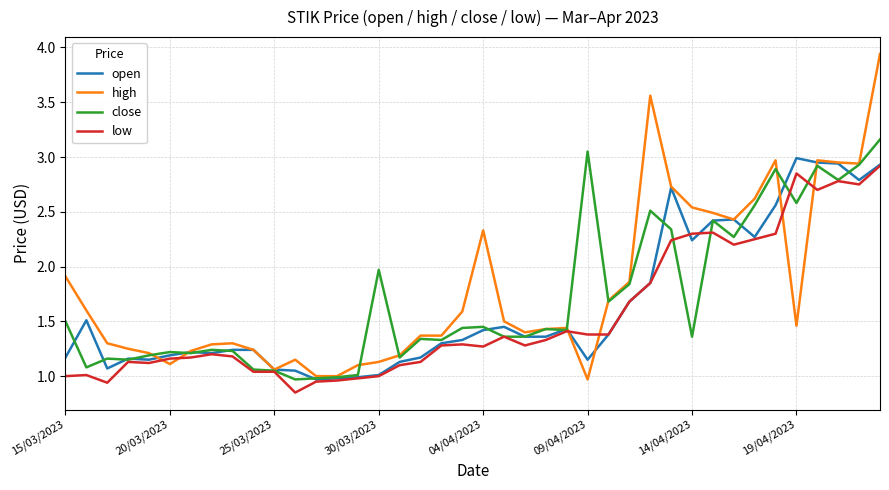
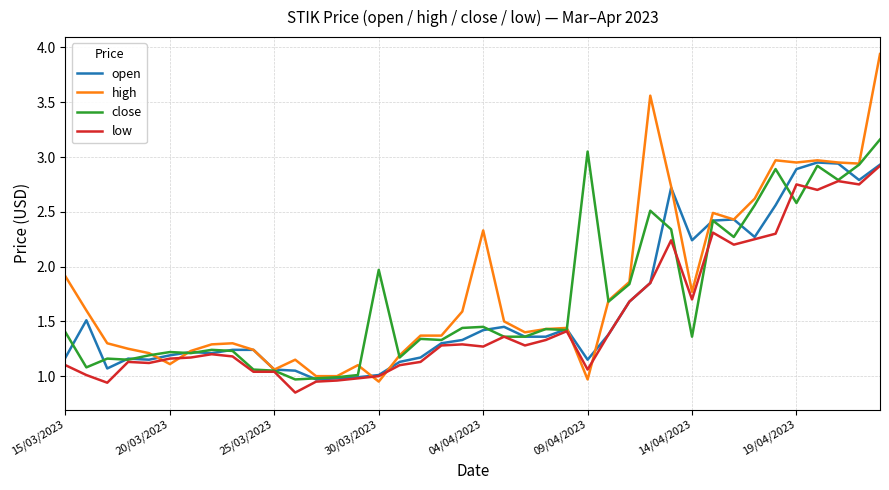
close, 15/03/2023: 1.5 -> 1.4
low, 15/03/2023: 1.0 -> 1.1
high, 30/03/2023: 1.13 -> 0.95
low, 09/04/2023: 1.38 -> 1.06
high, 14/04/2023: 2.54 -> 1.77
low, 14/04/2023: 2.3 -> 1.7
open, 19/04/2023: 2.99 -> 2.89
high, 19/04/2023: 1.46 -> 2.95
low, 19/04/2023: 2.85 -> 2.75
